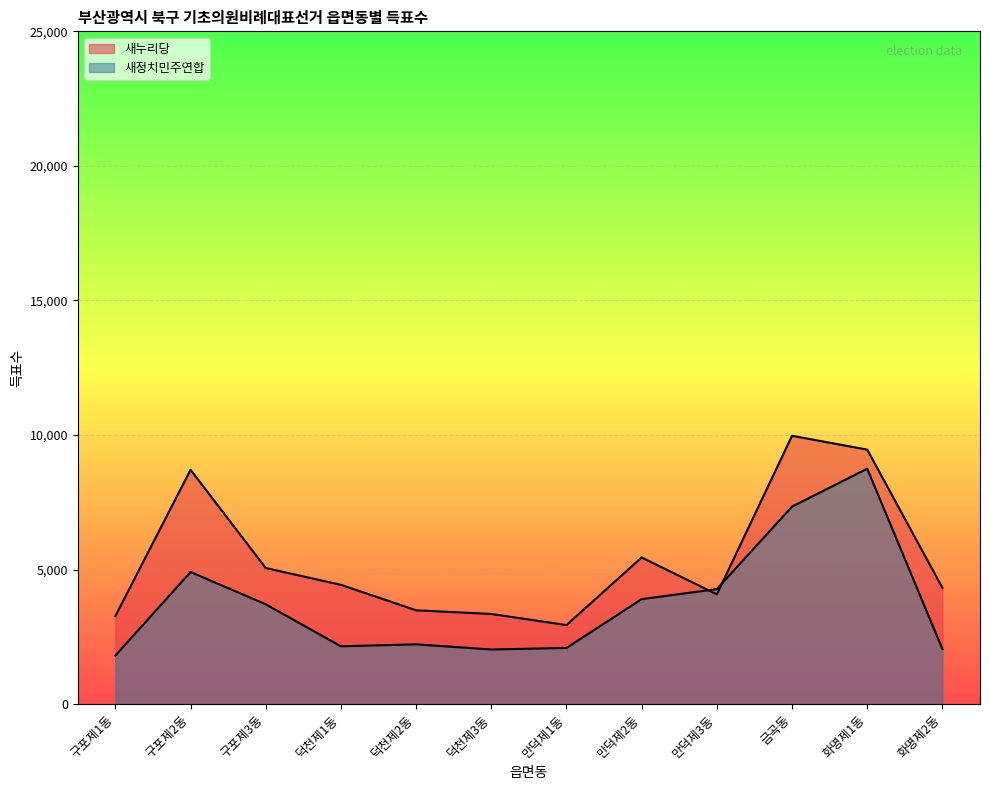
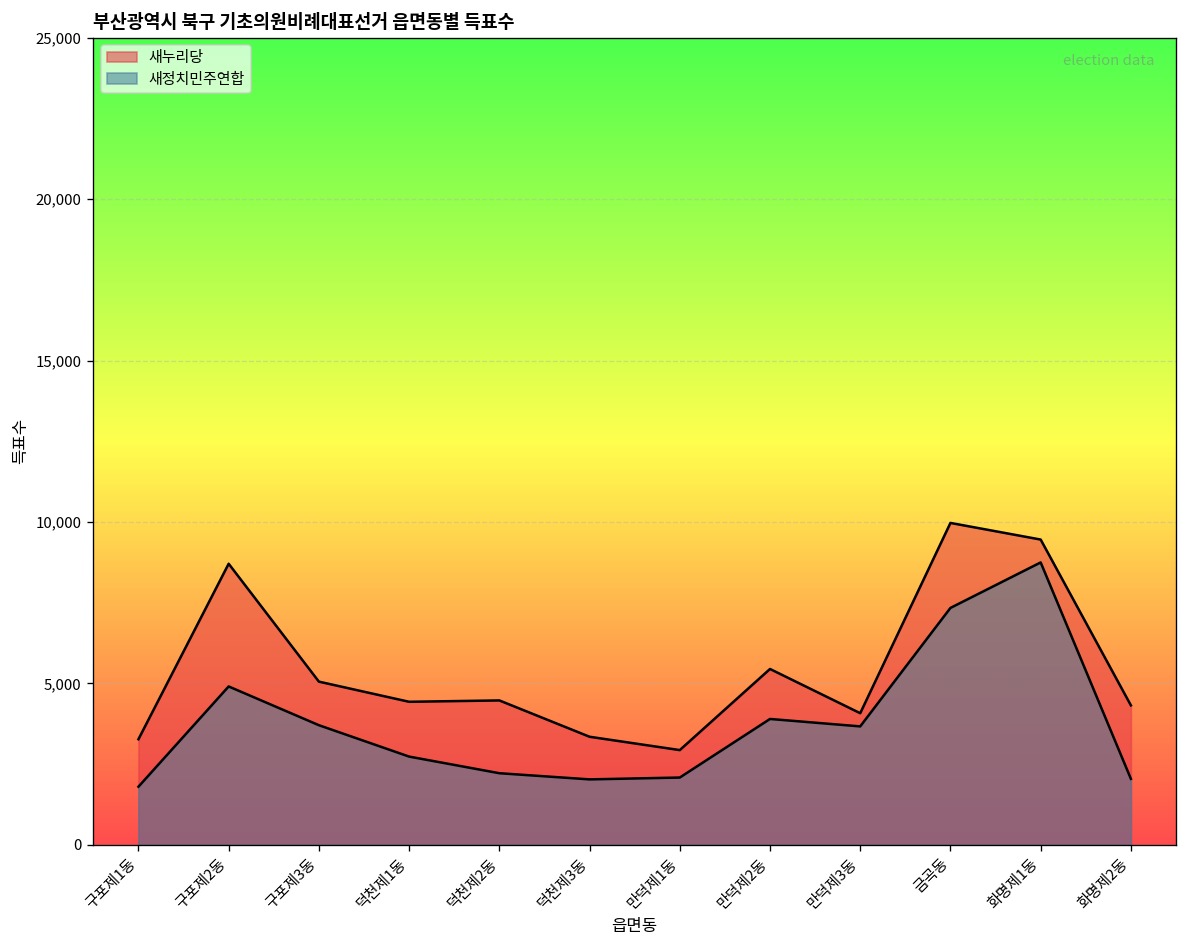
새정치민주연합, 덕천제1동: 2,100 -> 2,700
새누리당, 덕천제2동: 3,500 -> 4,500
새정치민주연합, 만덕제3동: 4,300 -> 3,700
